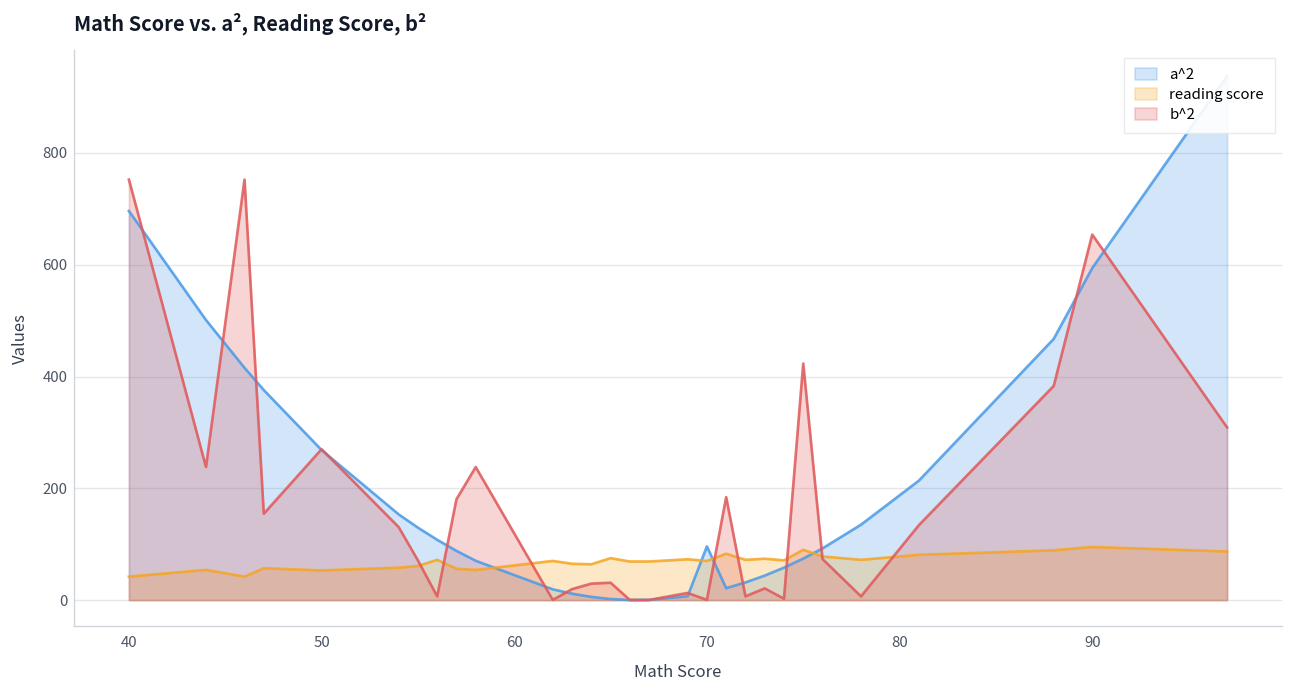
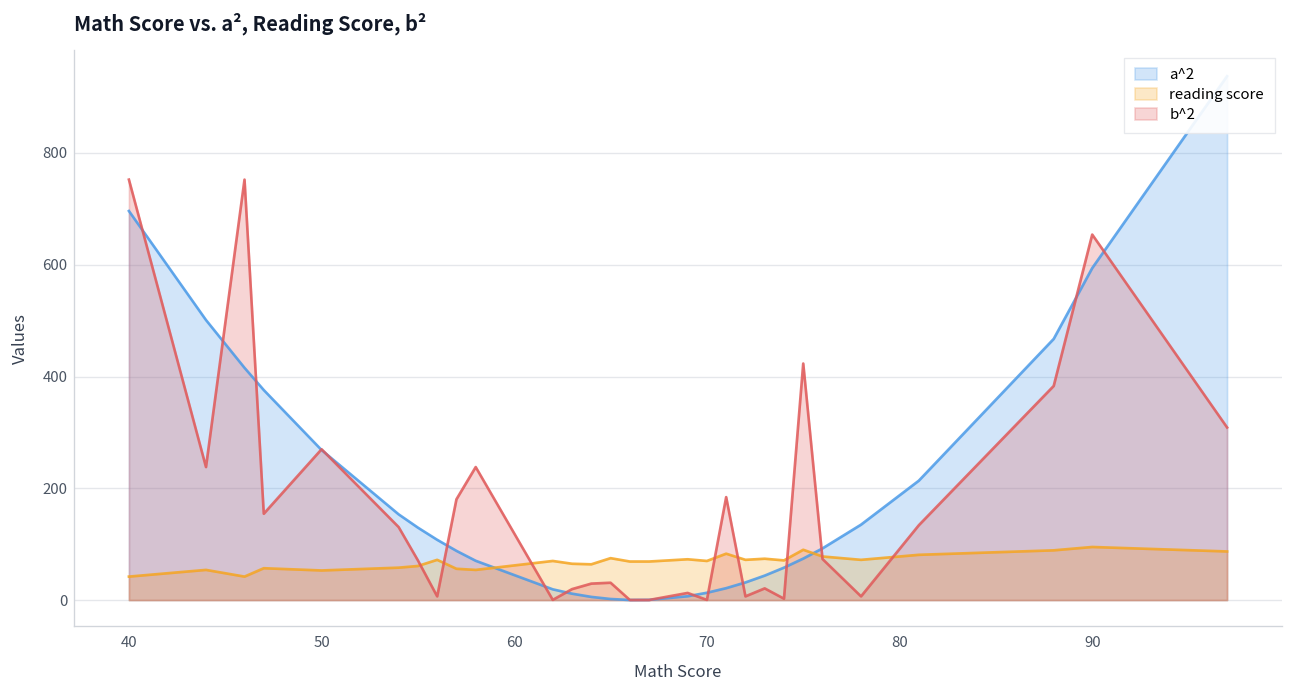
a^2, 70: 100 -> 10
